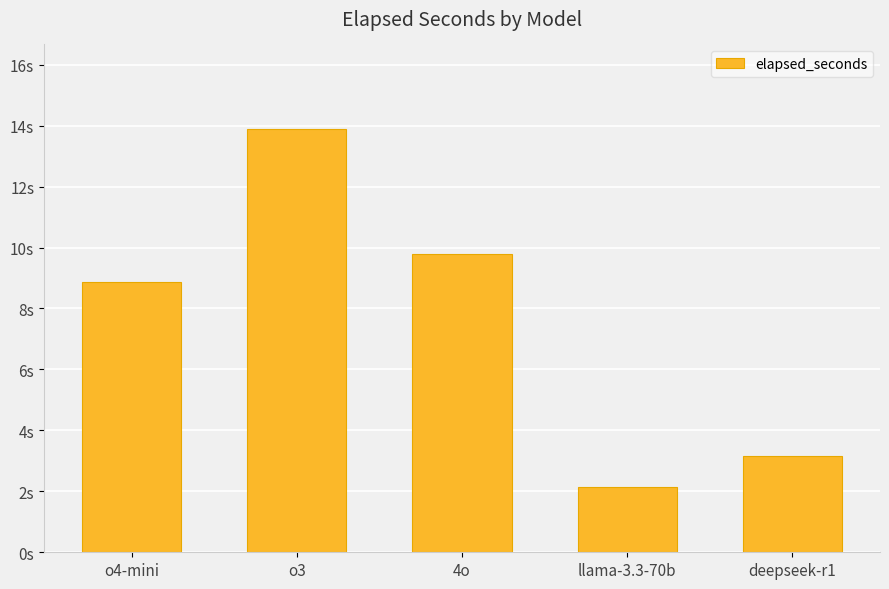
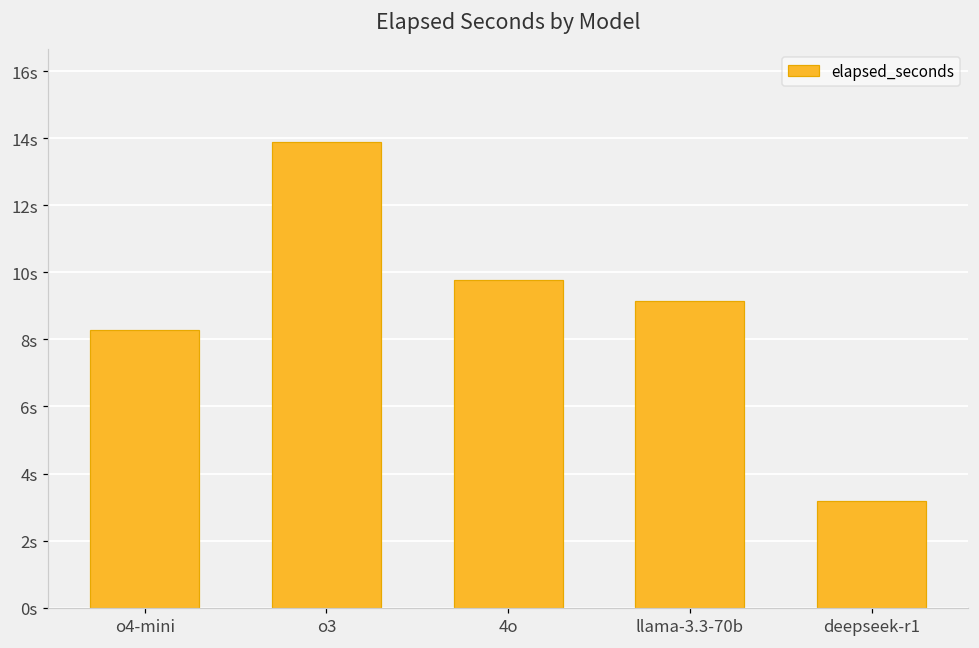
o4-mini: 8.9s -> 8.3s
llama-3.3-70b: 2.2s -> 9.2s
